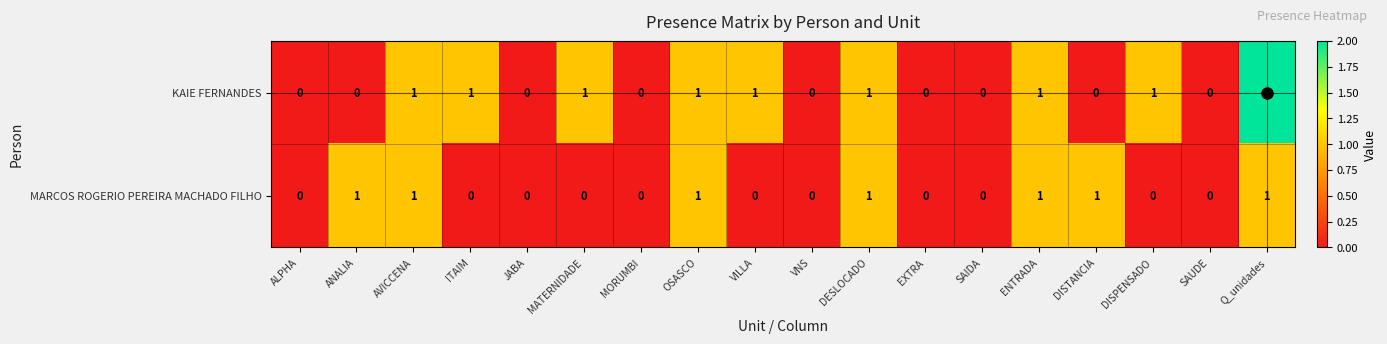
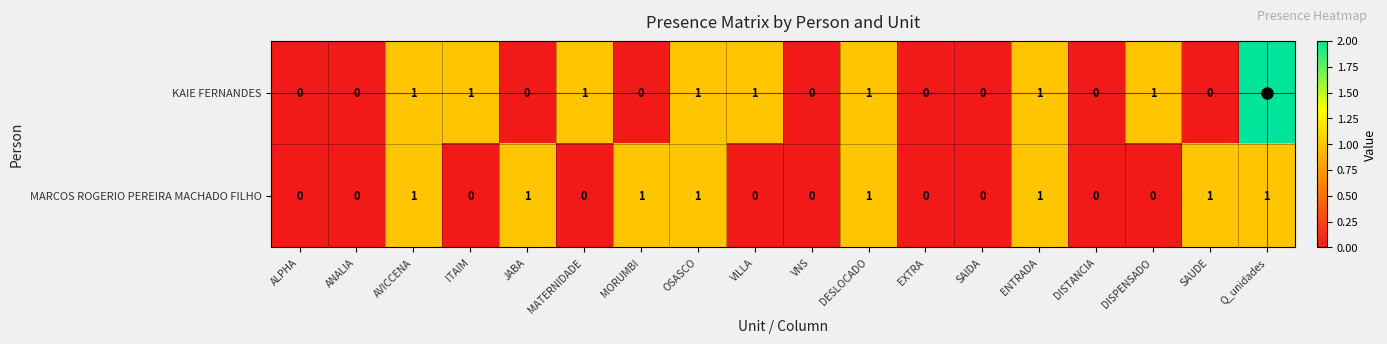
MARCOS ROGERIO PEREIRA MACHADO FILHO, ANALIA: 1 -> 0
MARCOS ROGERIO PEREIRA MACHADO FILHO, JABA: 0 -> 1
MARCOS ROGERIO PEREIRA MACHADO FILHO, MORUMBI: 0 -> 1
MARCOS ROGERIO PEREIRA MACHADO FILHO, DISTANCIA: 1 -> 0
MARCOS ROGERIO PEREIRA MACHADO FILHO, SAUDE: 0 -> 1
